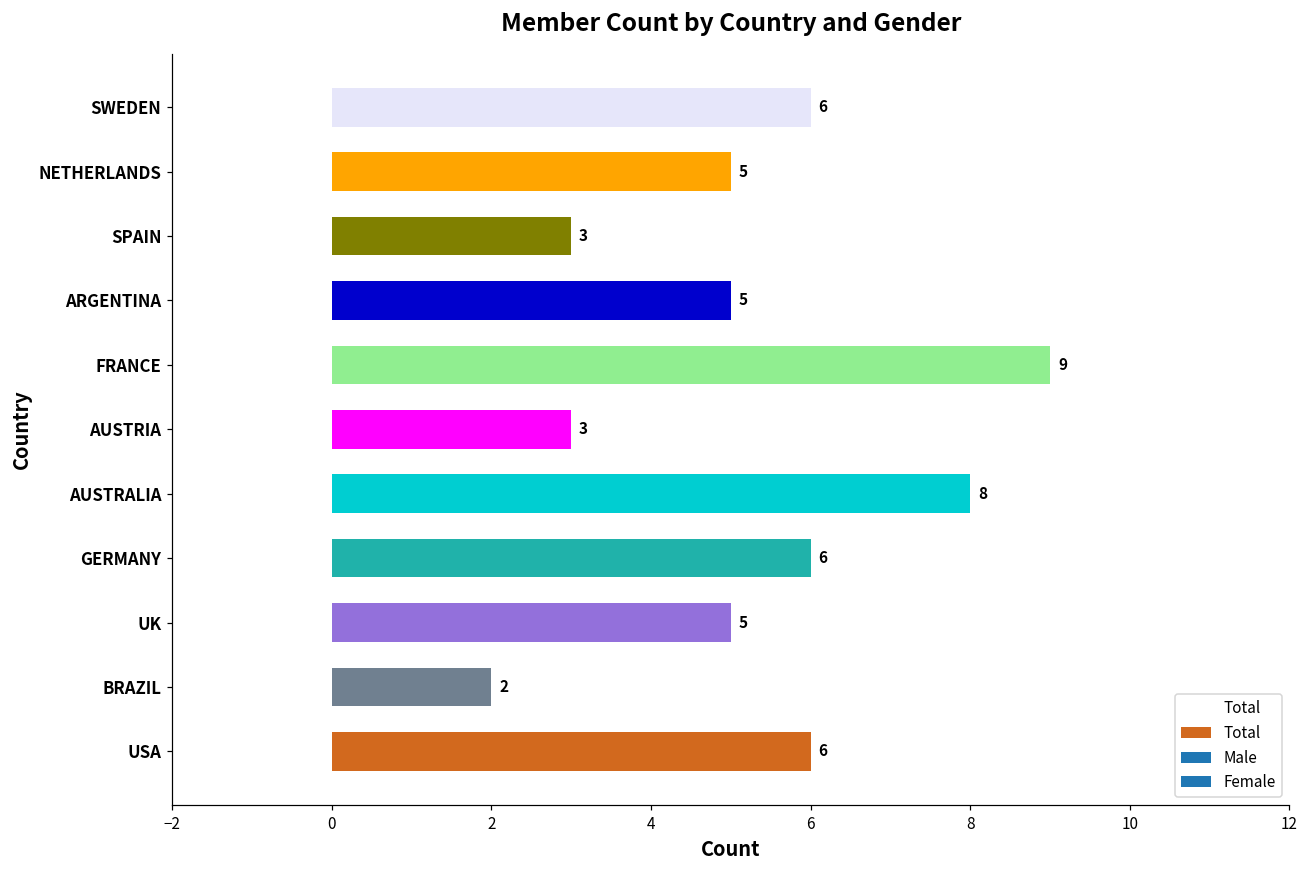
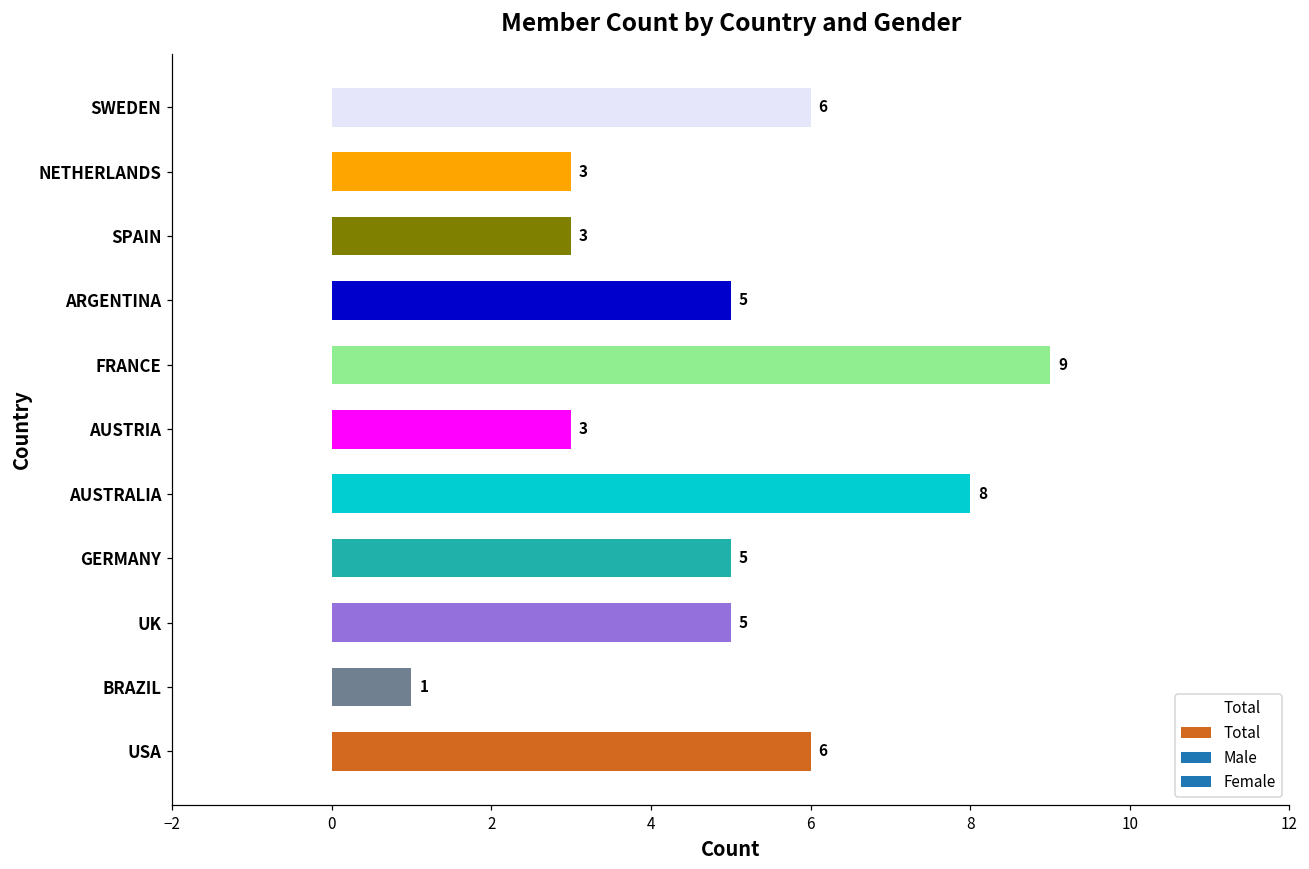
NETHERLANDS: 5 -> 3
GERMANY: 6 -> 5
BRAZIL: 2 -> 1
